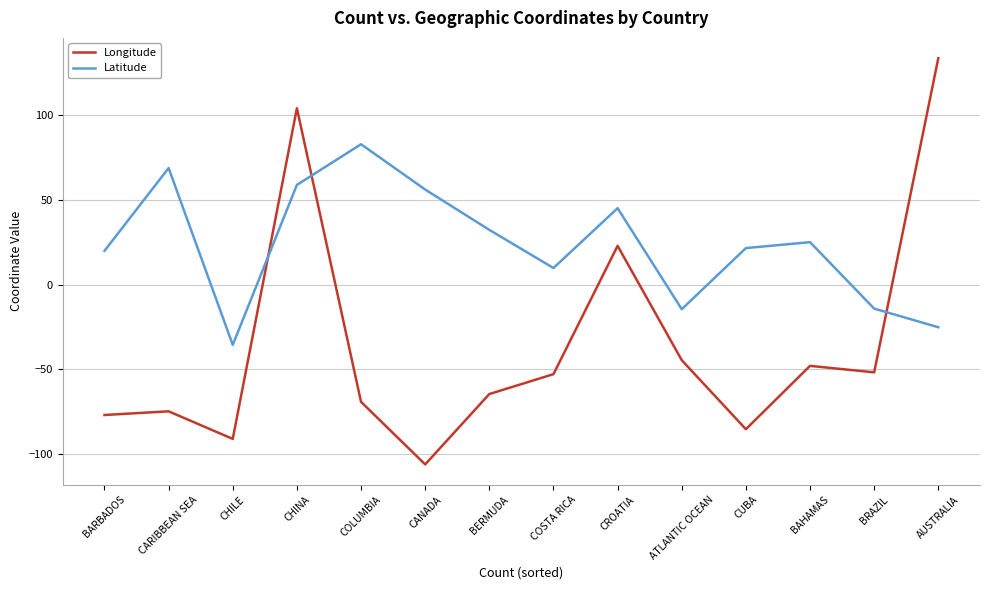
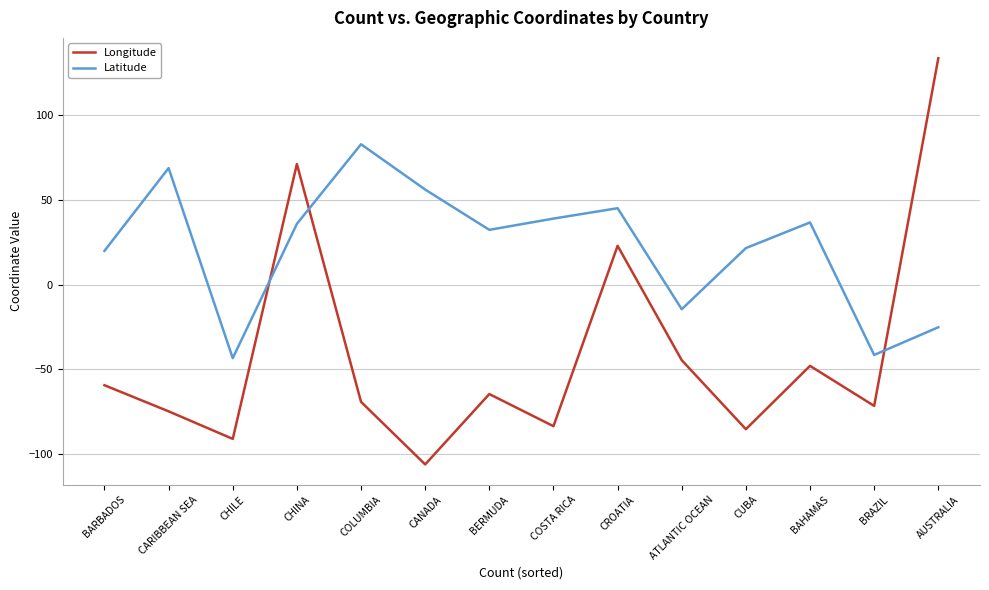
Longitude, BARBADOS: -77 -> -60
Latitude, CHILE: -36 -> -44
Longitude, CHINA: 104 -> 71
Latitude, CHINA: 59 -> 36
Longitude, COSTA RICA: -53 -> -84
Latitude, COSTA RICA: 10 -> 39
Latitude, BAHAMAS: 25 -> 37
Longitude, BRAZIL: -52 -> -72
Latitude, BRAZIL: -14 -> -42
